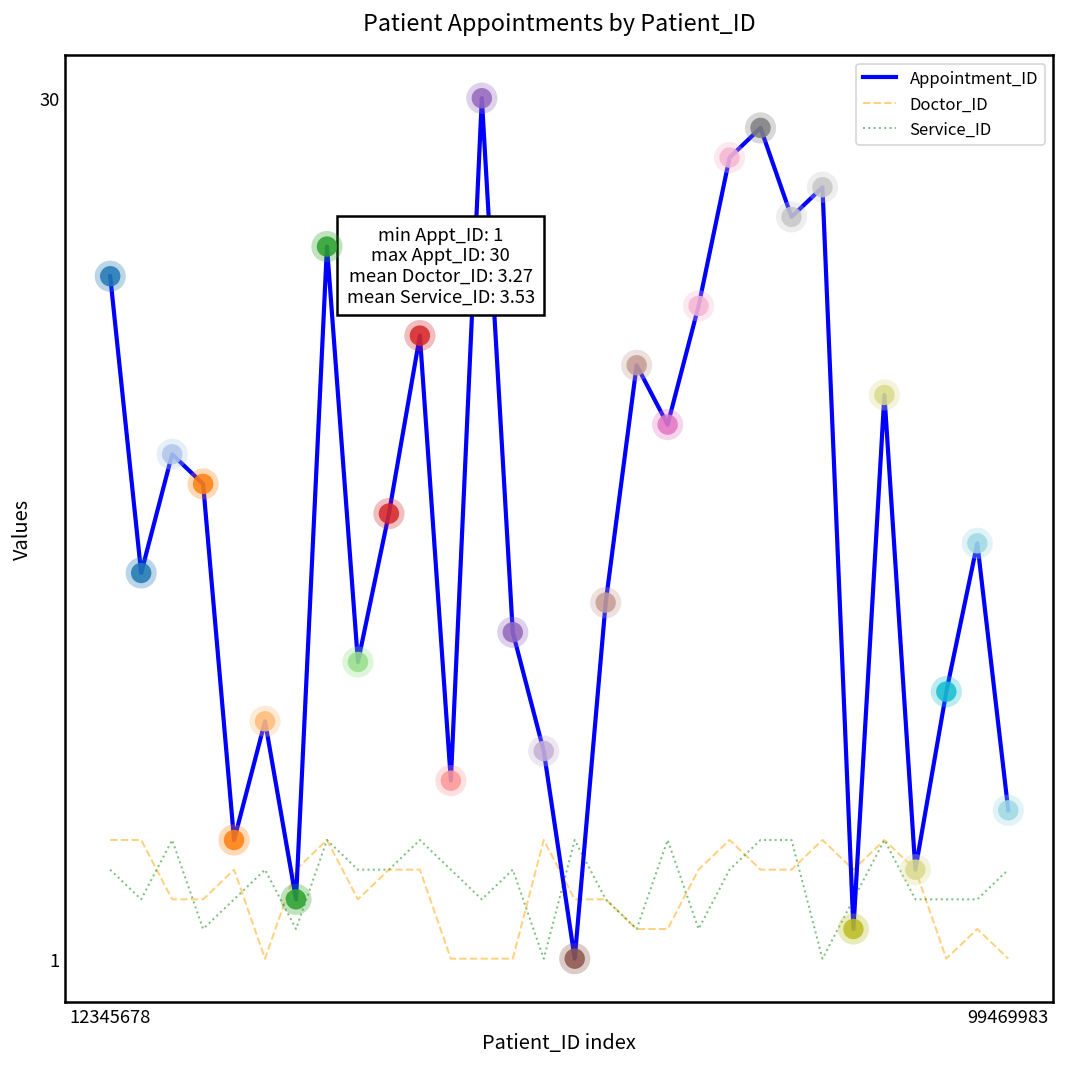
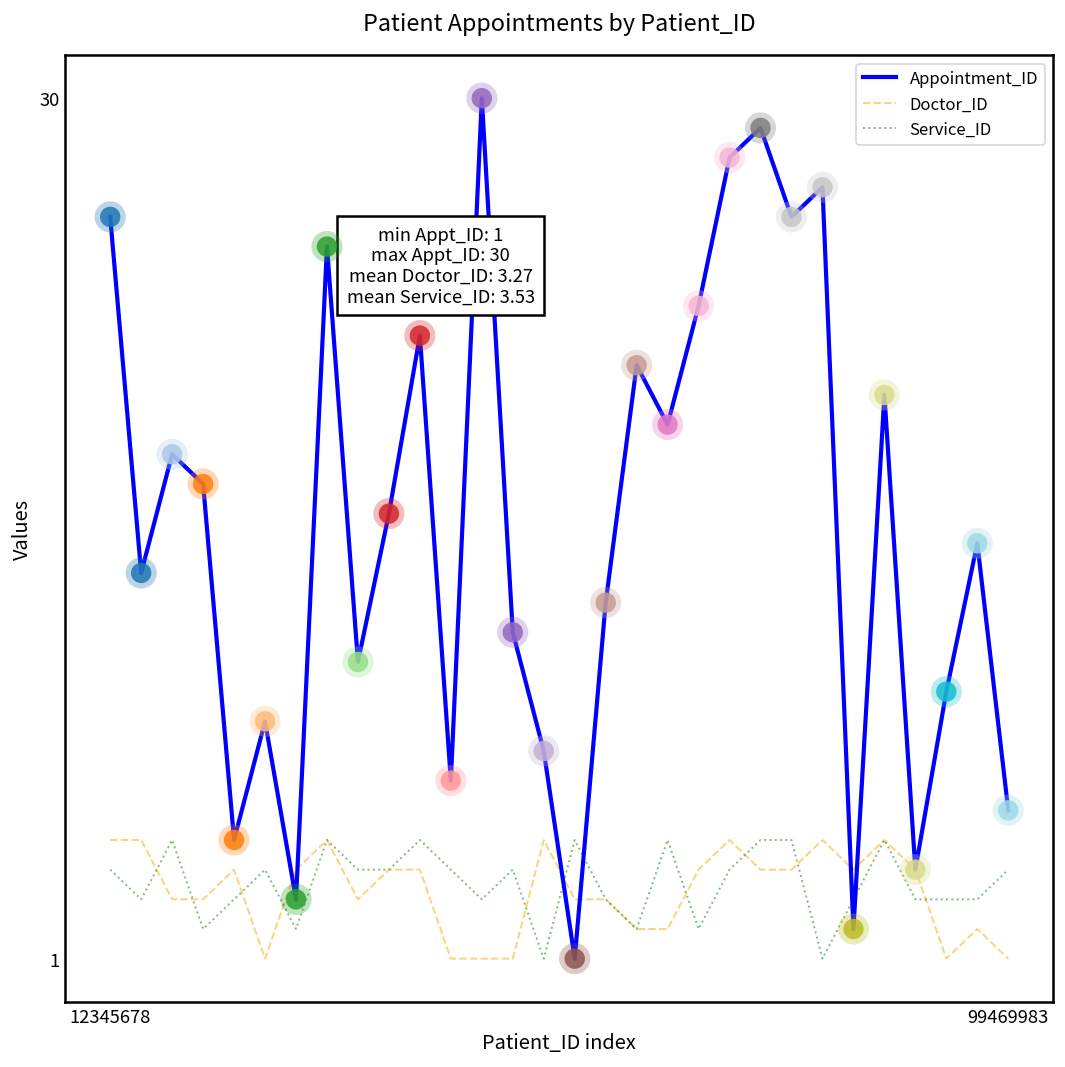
Appointment_ID, 12345678: 24 -> 26
